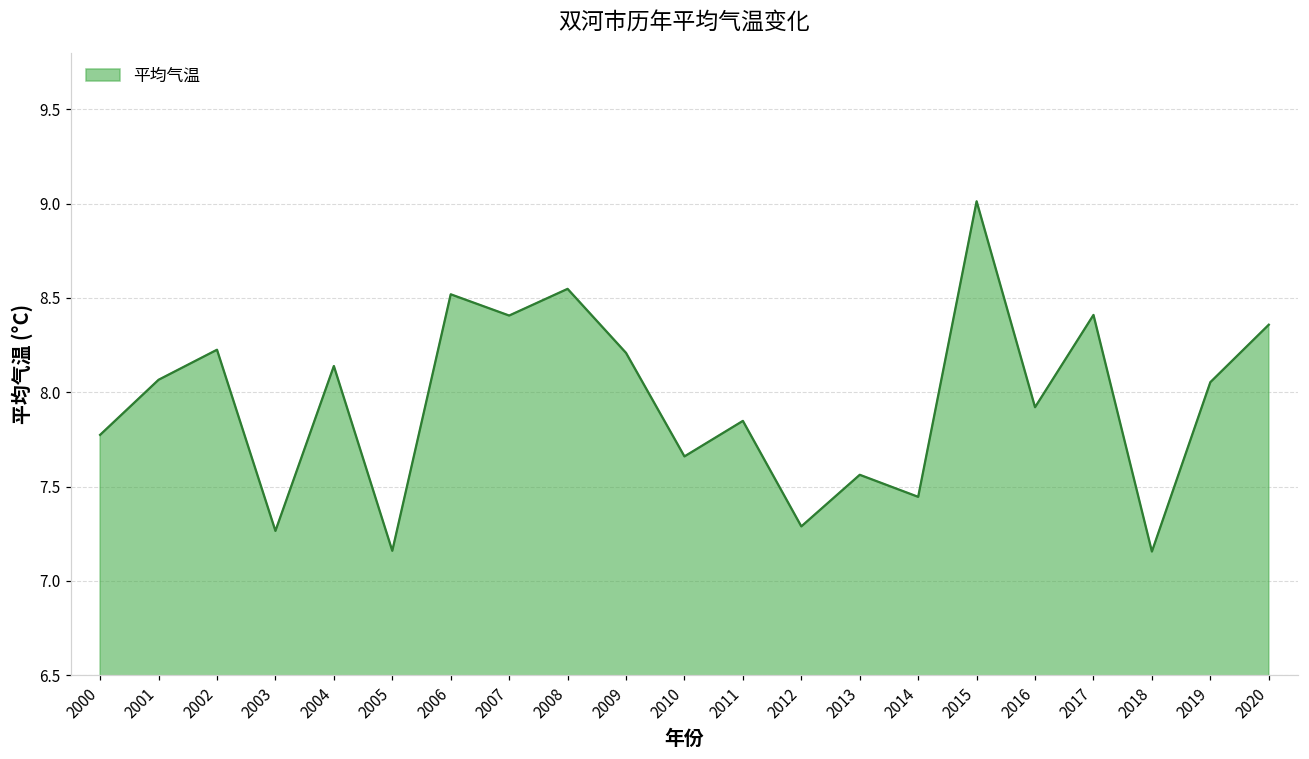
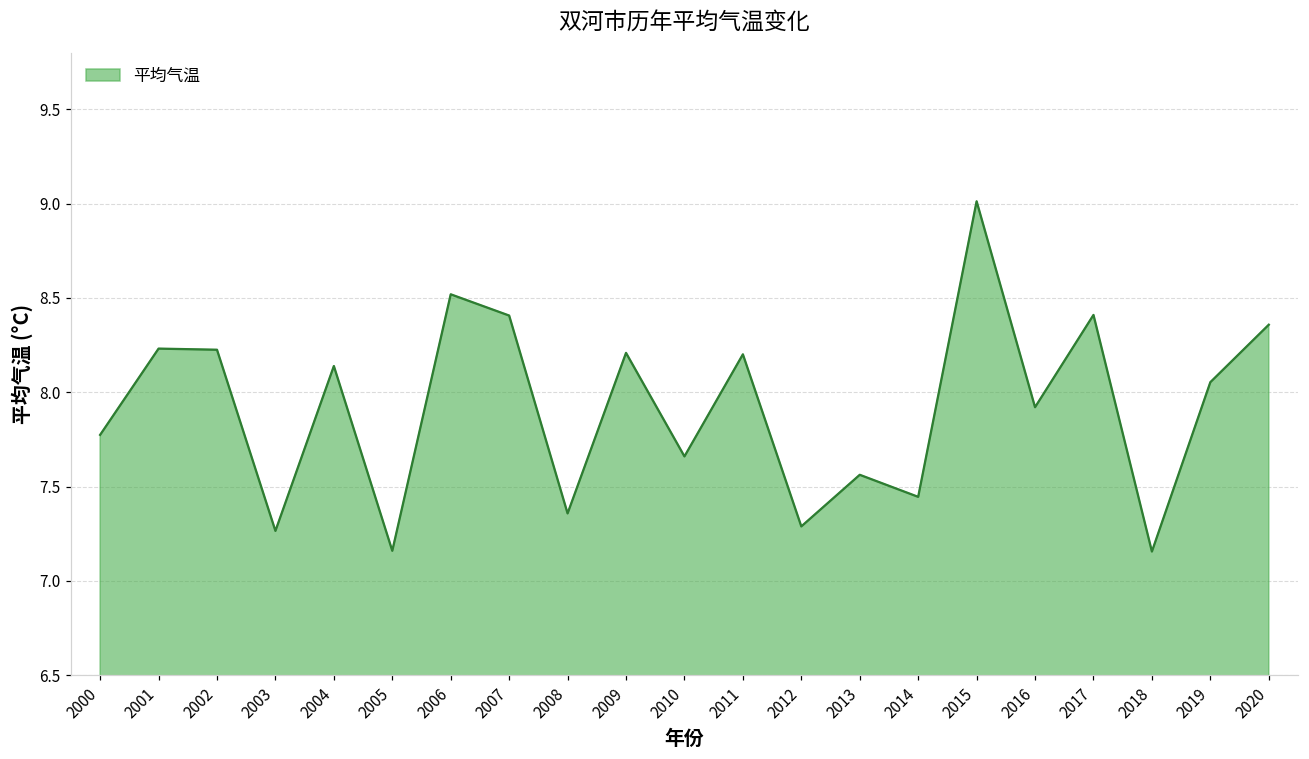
2001: 8.07 -> 8.23
2008: 8.55 -> 7.36
2011: 7.85 -> 8.20
